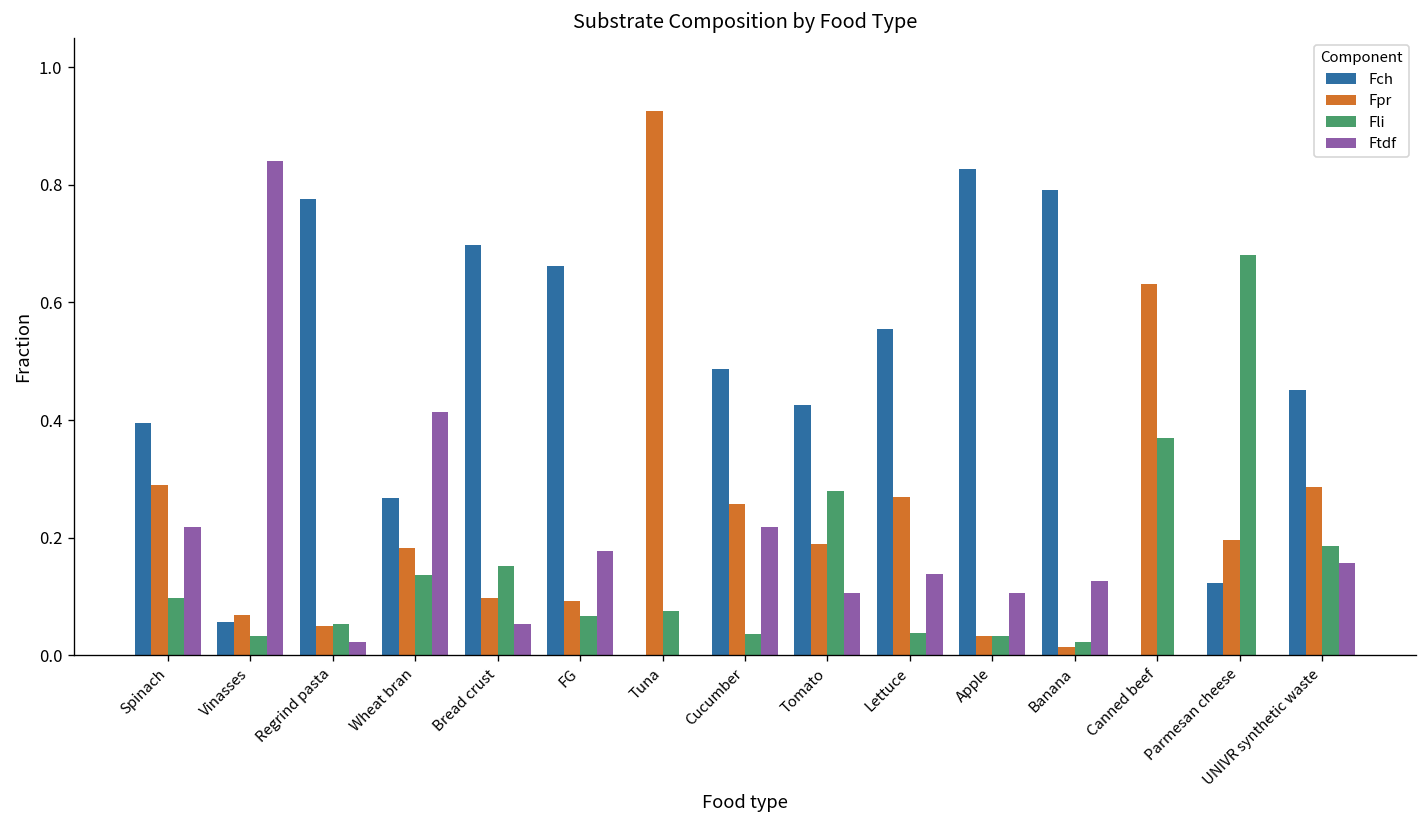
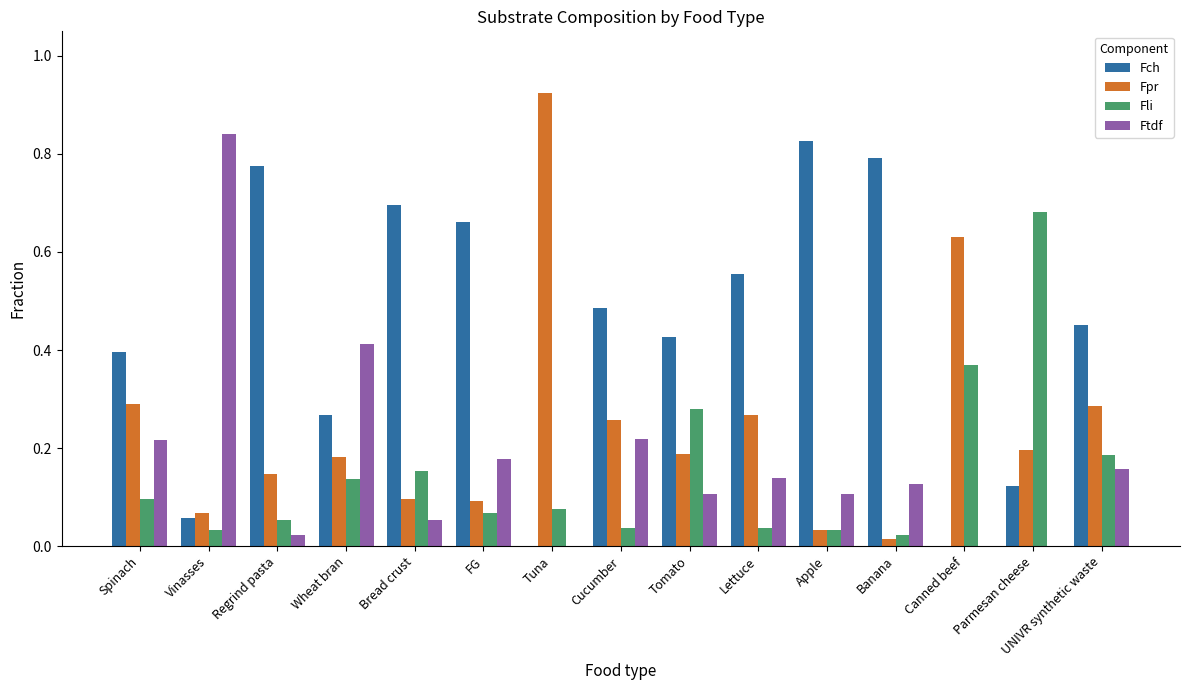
Fpr, Regrind pasta: 0.05 -> 0.15
